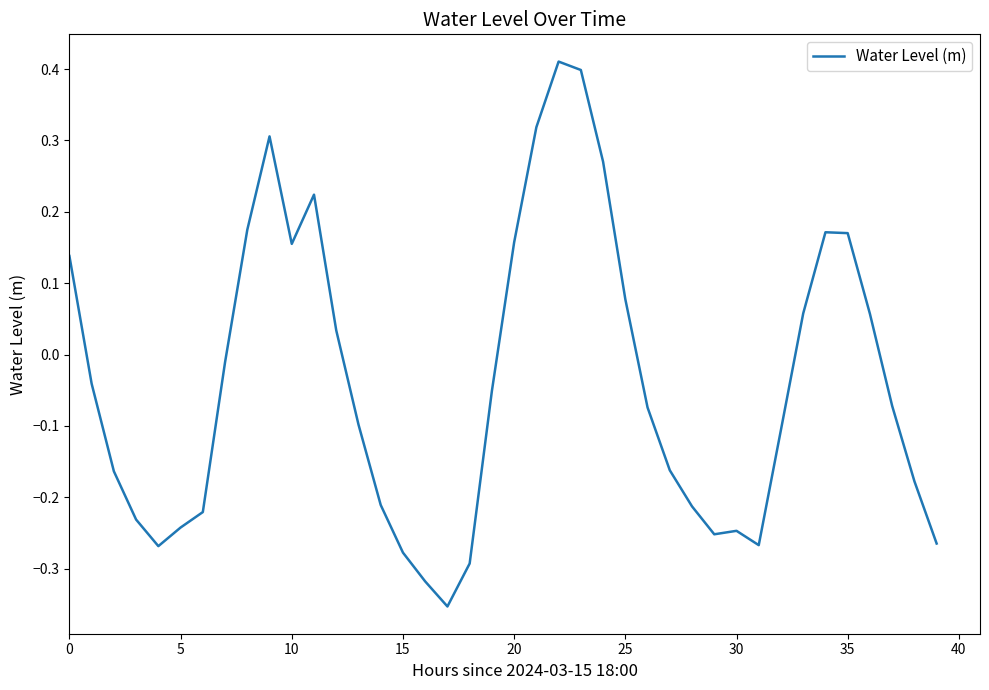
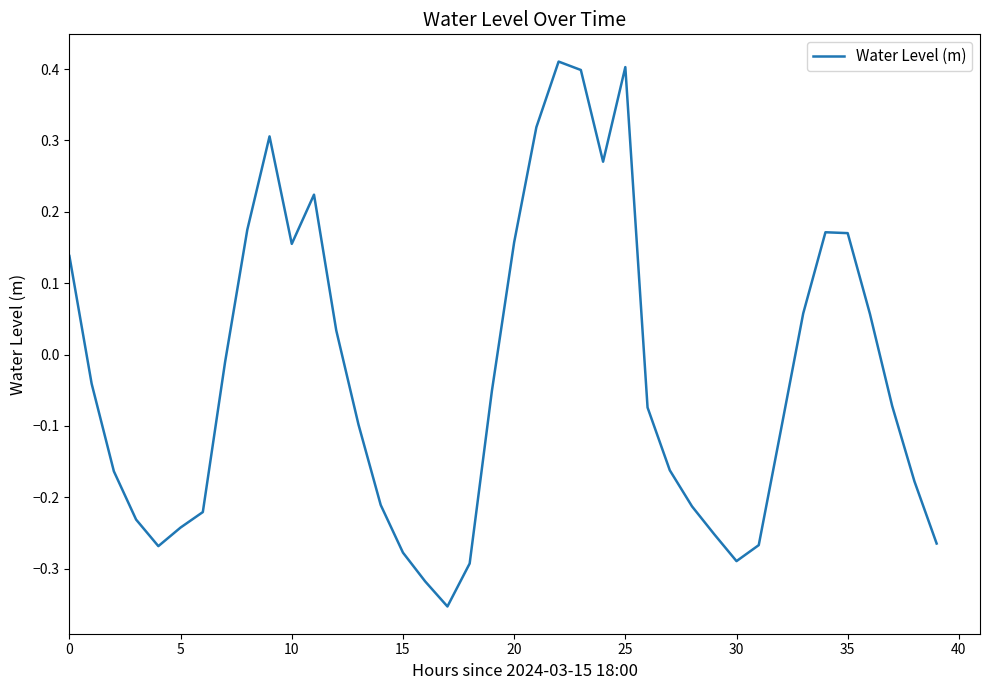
25: 0.08 -> 0.40
30: -0.25 -> -0.29
